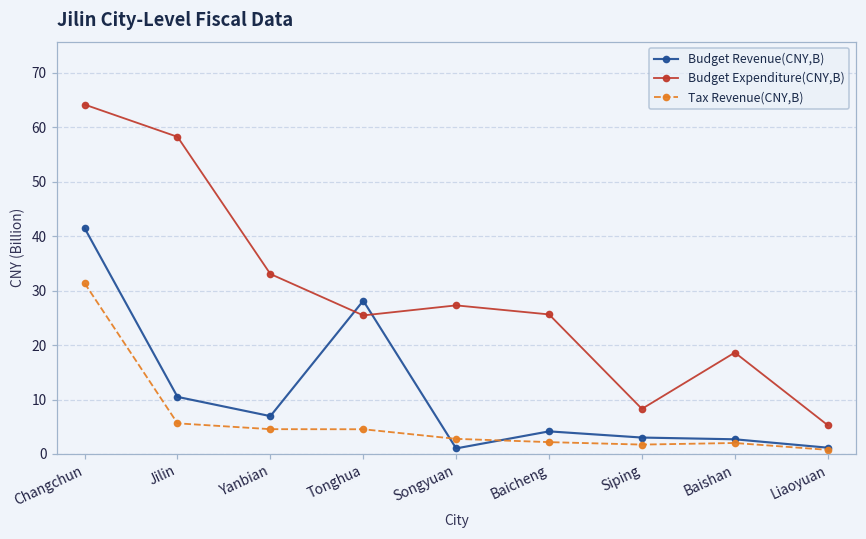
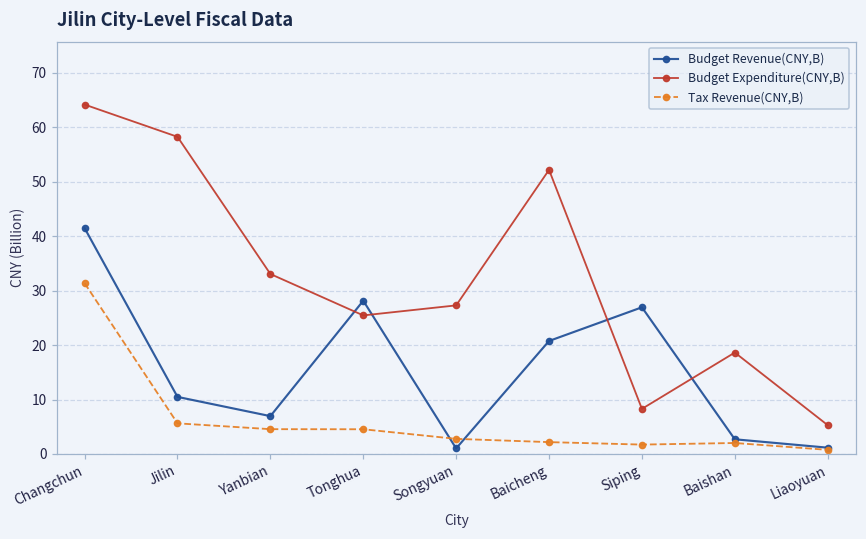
Budget Revenue(CNY,B), Baicheng: 4 -> 21
Budget Expenditure(CNY,B), Baicheng: 26 -> 52
Budget Revenue(CNY,B), Siping: 3 -> 27
